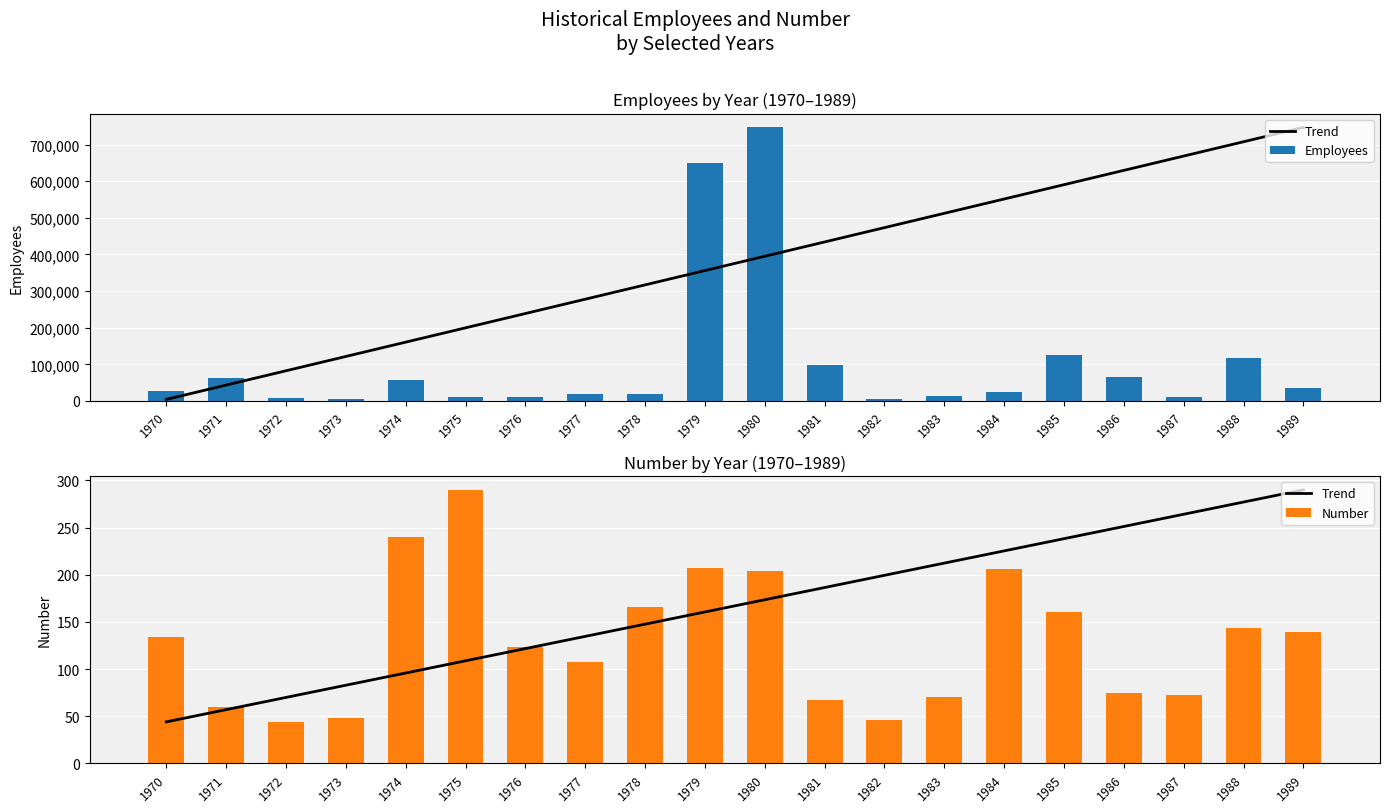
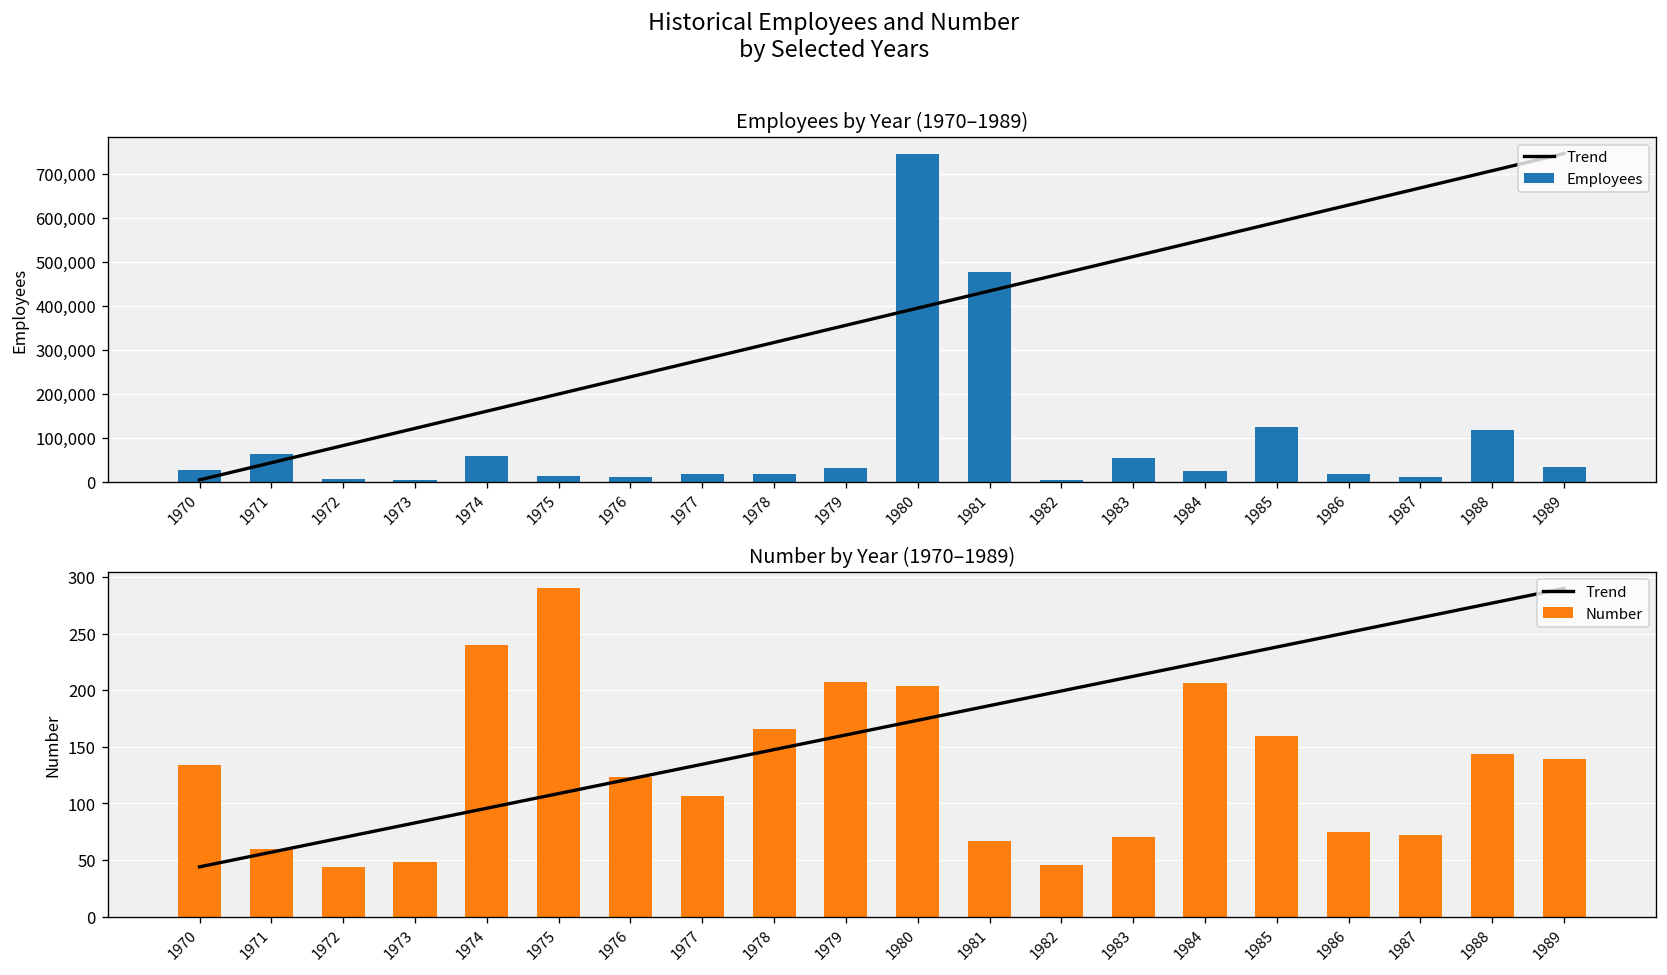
Employees by Year (1970–1989), Employees, 1979: 650,000 -> 30,000
Employees by Year (1970–1989), Employees, 1981: 100,000 -> 480,000
Employees by Year (1970–1989), Employees, 1983: 10,000 -> 50,000
Employees by Year (1970–1989), Employees, 1986: 70,000 -> 20,000
